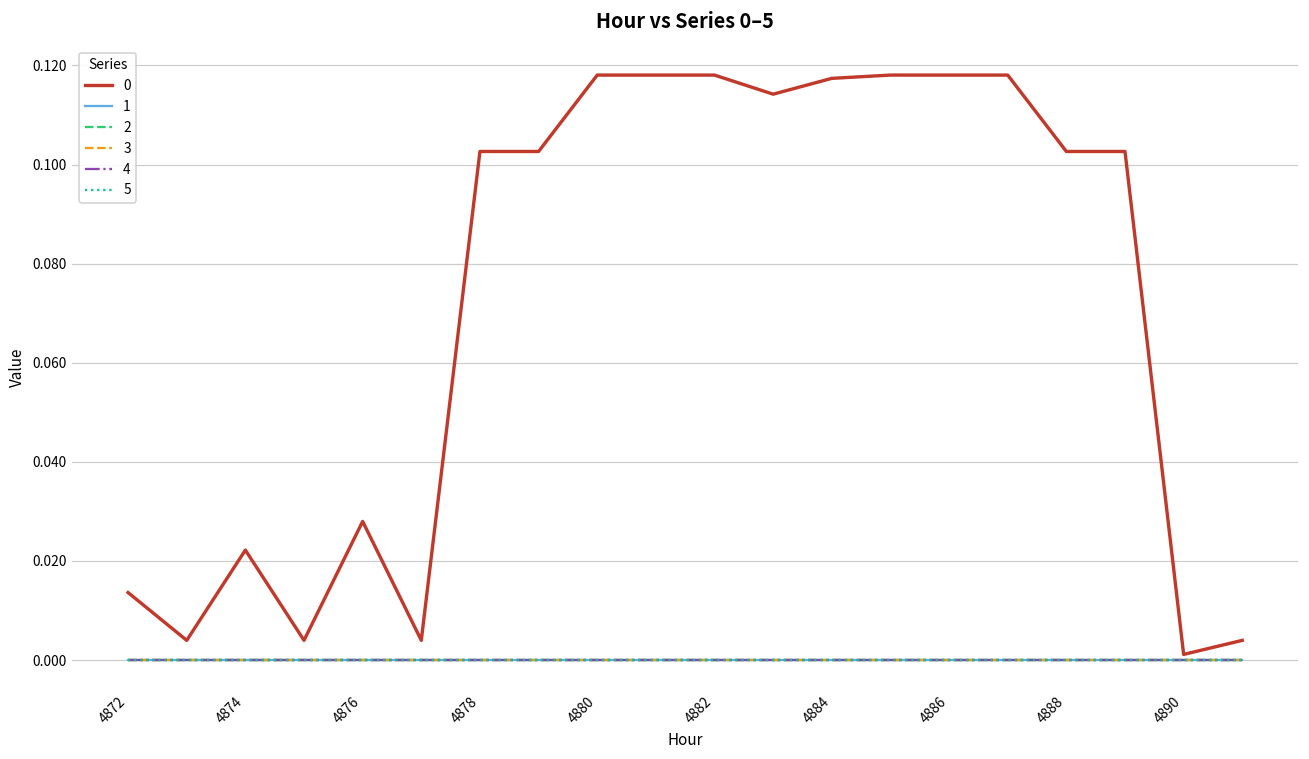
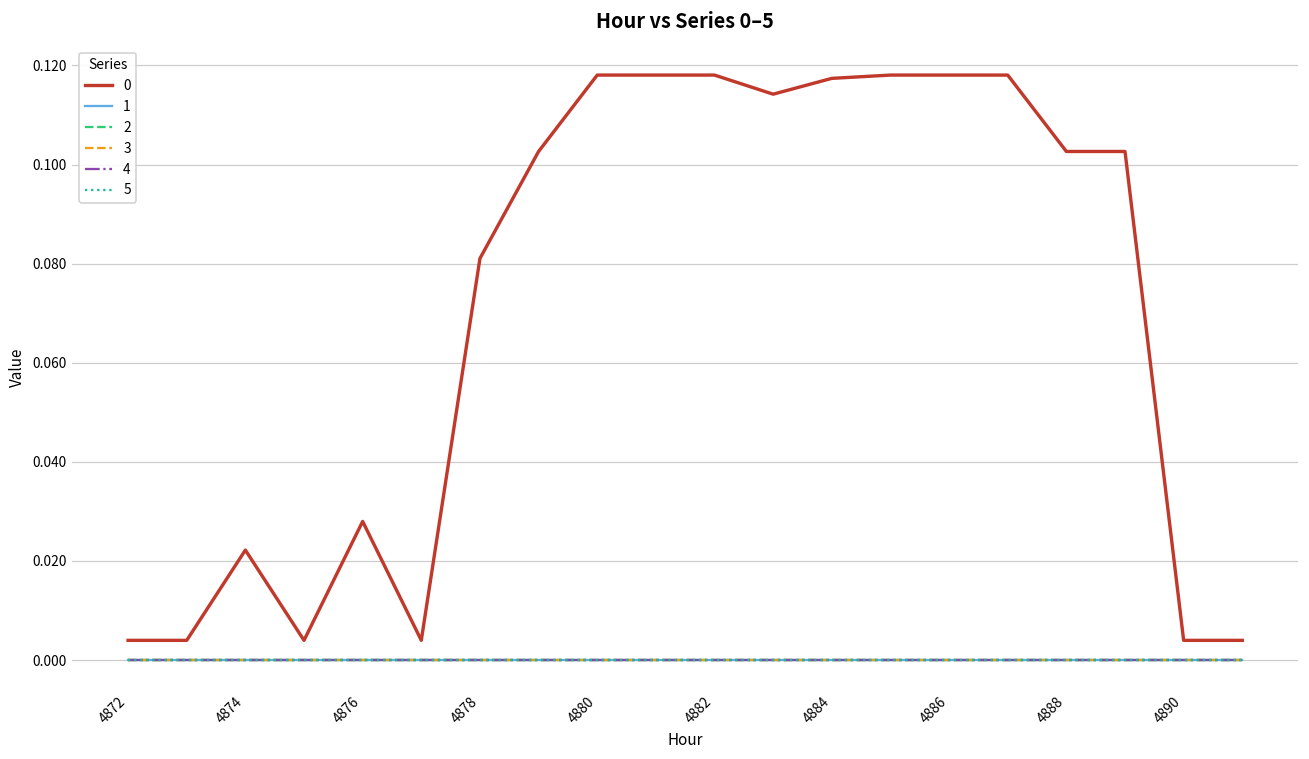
0, 4872: 0.014 -> 0.004
0, 4878: 0.103 -> 0.081
0, 4890: 0.001 -> 0.004
